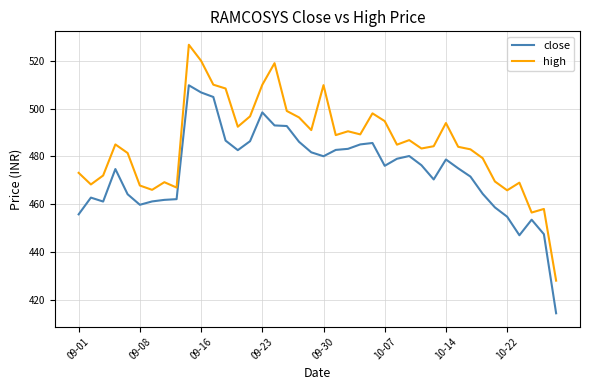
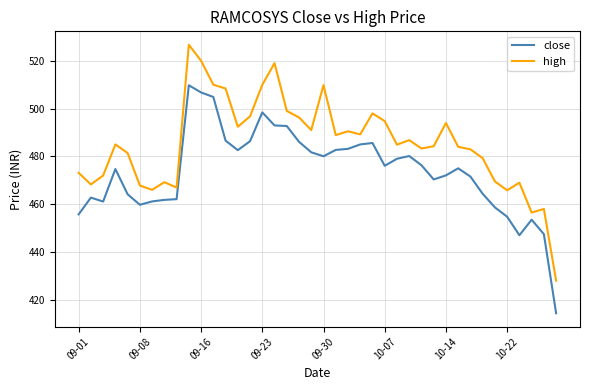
close, 10-14: 479 -> 472
